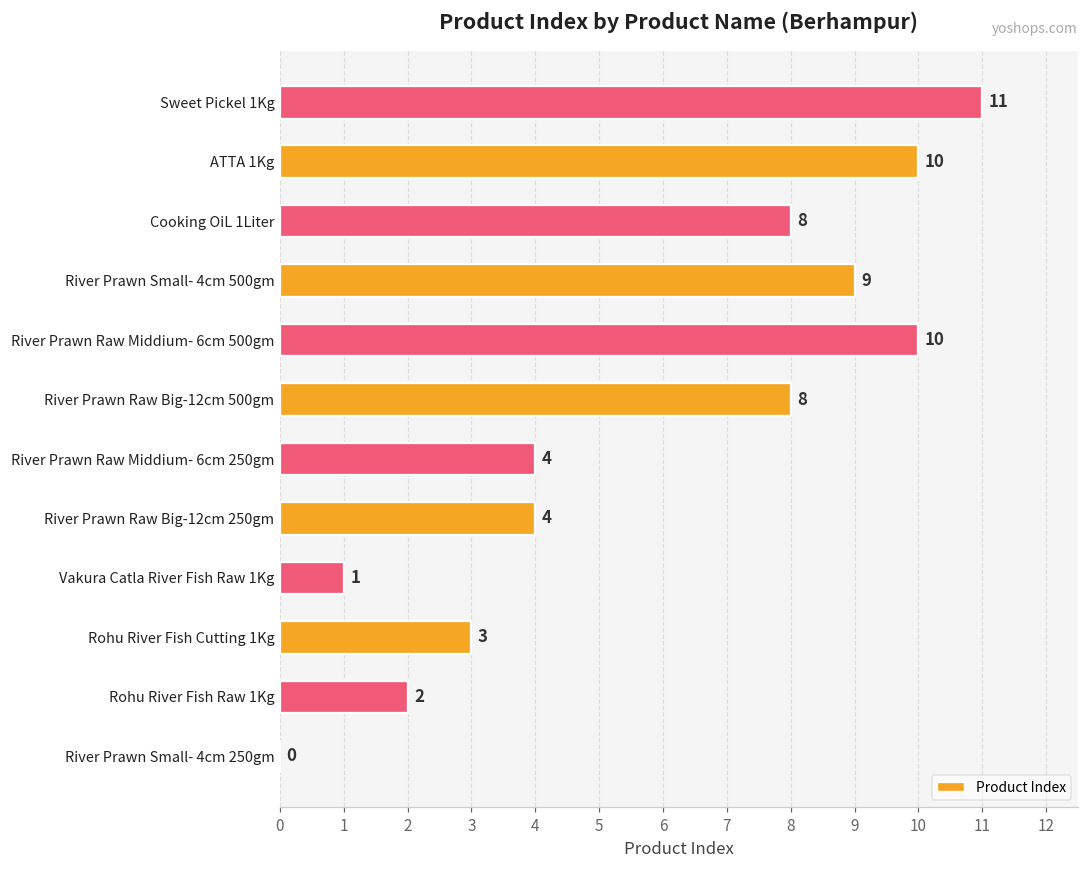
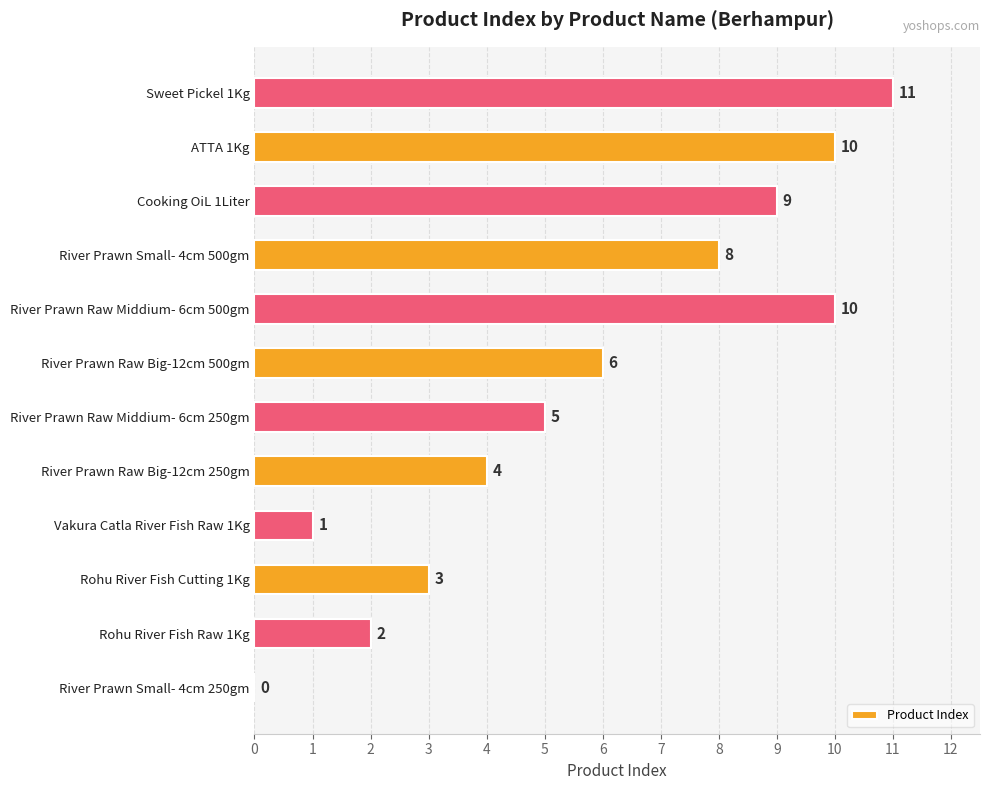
Cooking OiL 1Liter: 8 -> 9
River Prawn Small- 4cm 500gm: 9 -> 8
River Prawn Raw Big-12cm 500gm: 8 -> 6
River Prawn Raw Middium- 6cm 250gm: 4 -> 5
